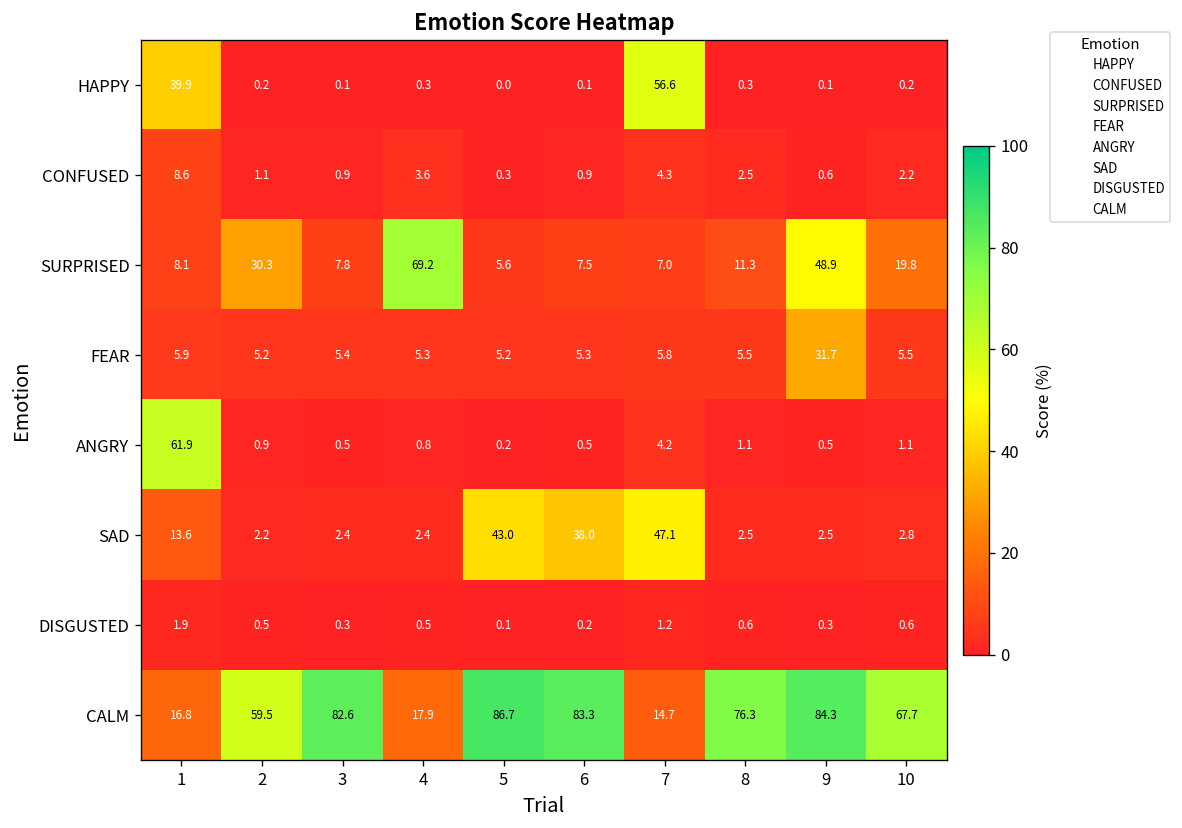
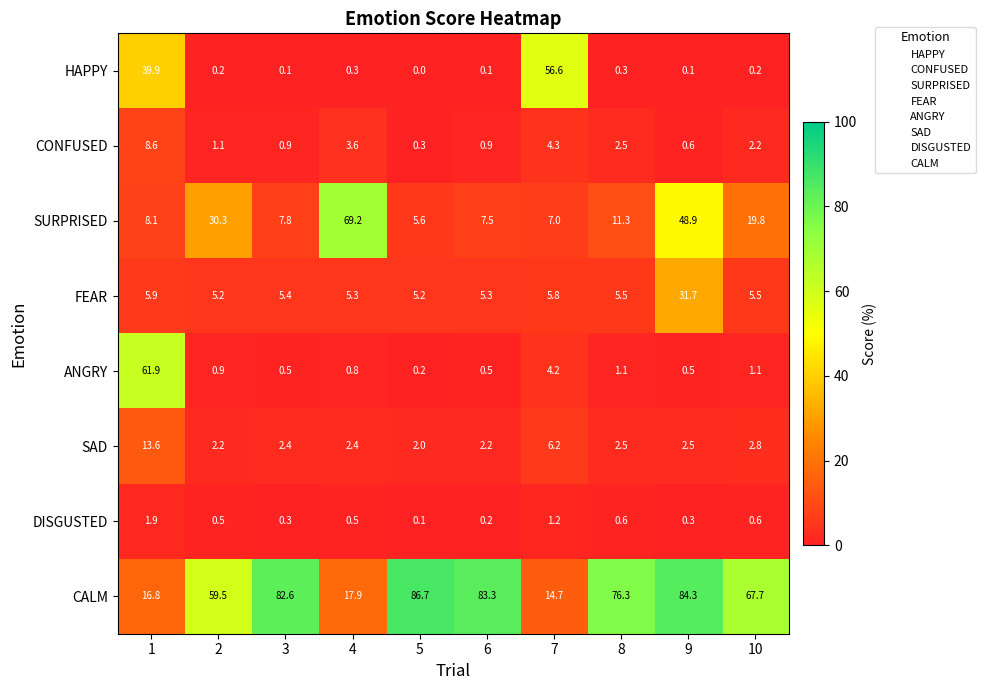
SAD, 5: 43.0 -> 2.0
SAD, 6: 38.0 -> 2.2
SAD, 7: 47.1 -> 6.2
